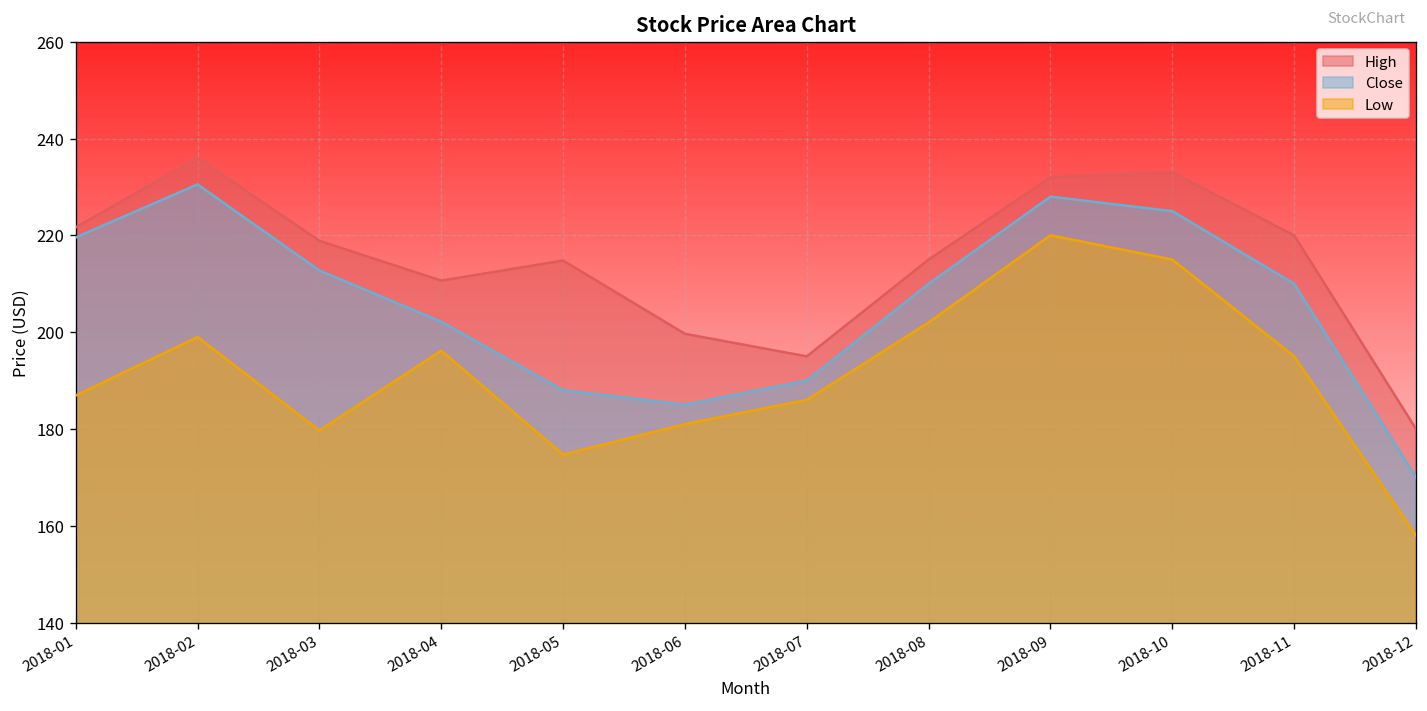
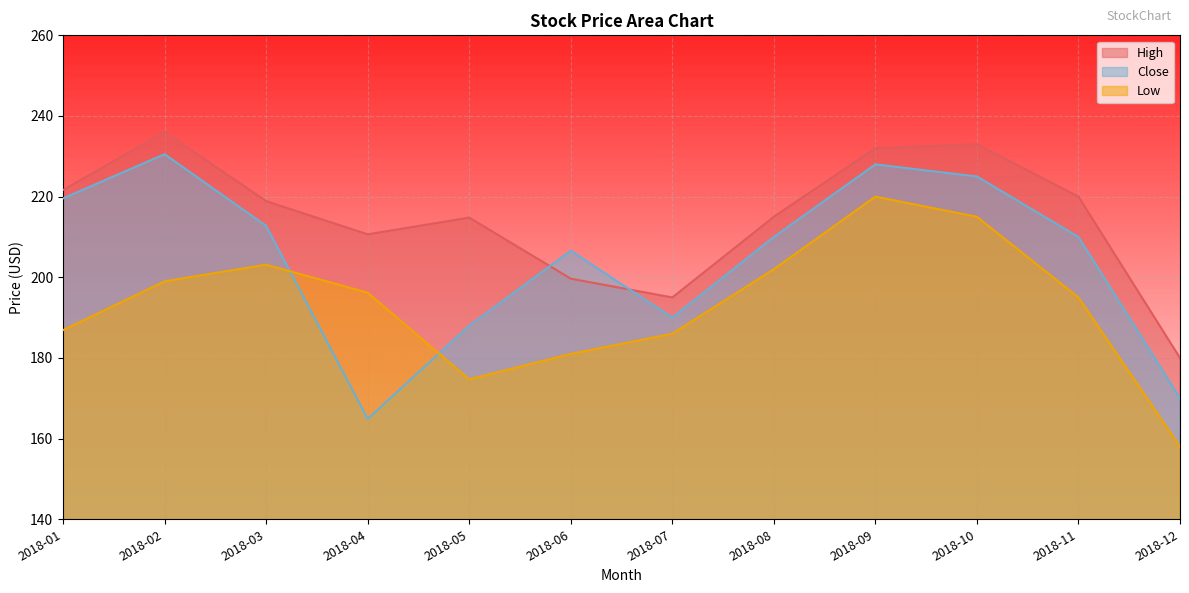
Low, 2018-03: 180 -> 203
Close, 2018-04: 202 -> 165
Close, 2018-06: 185 -> 207
